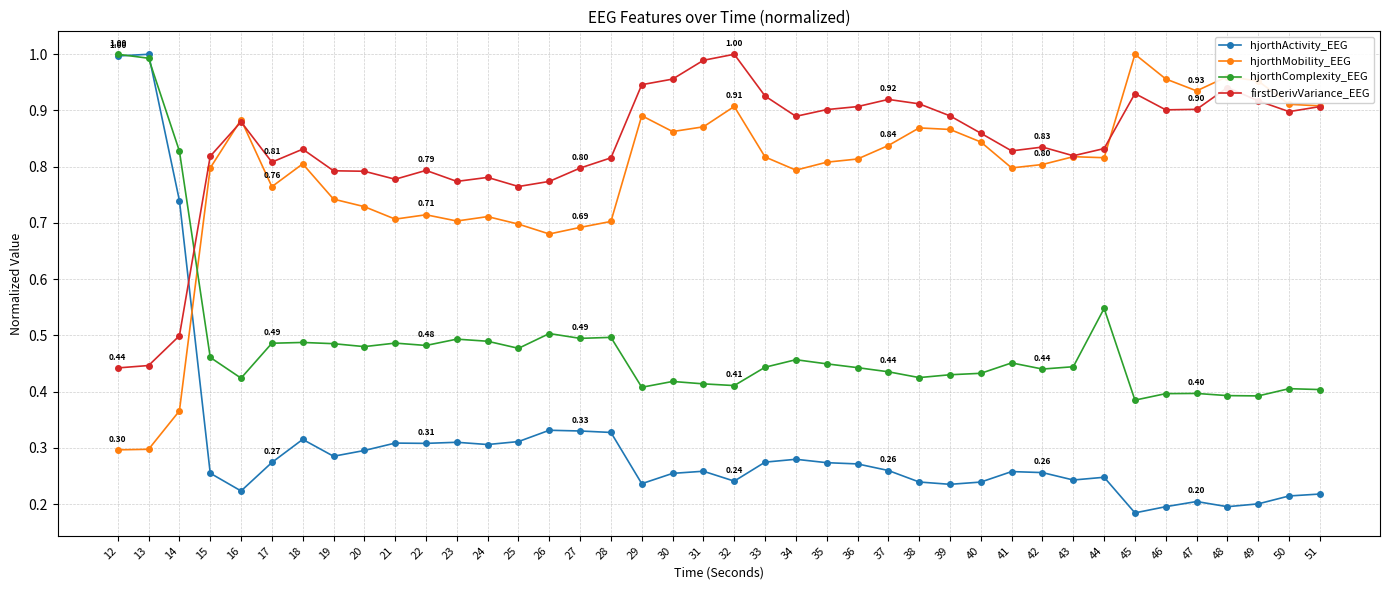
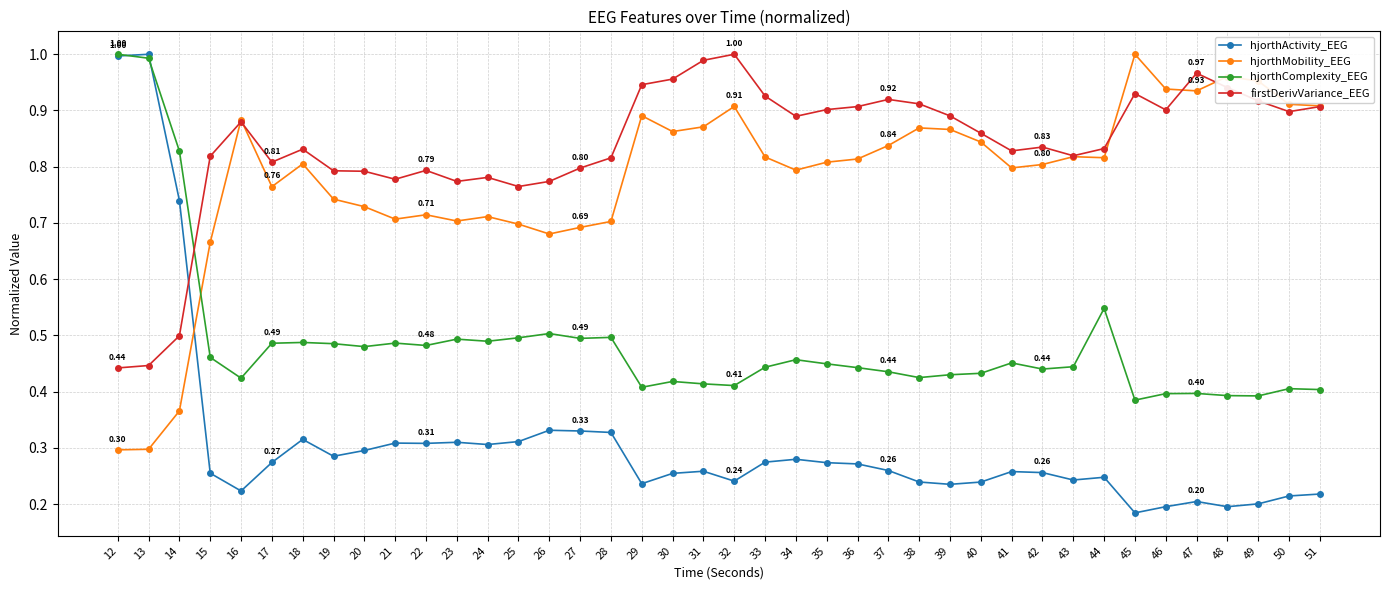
hjorthMobility_EEG, 15: 0.80 -> 0.67
hjorthComplexity_EEG, 25: 0.48 -> 0.50
hjorthMobility_EEG, 46: 0.96 -> 0.94
firstDerivVariance_EEG, 47: 0.90 -> 0.97
